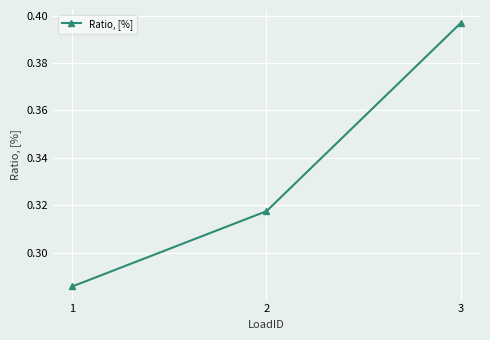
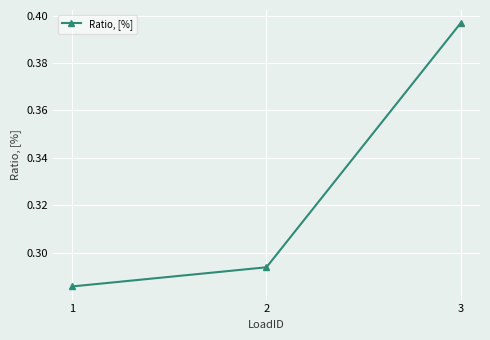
2: 0.317 -> 0.294
